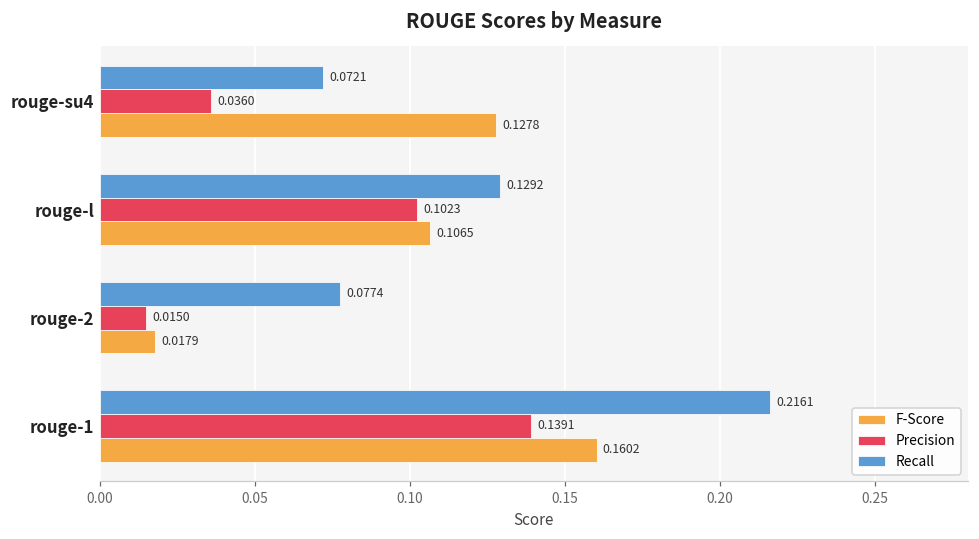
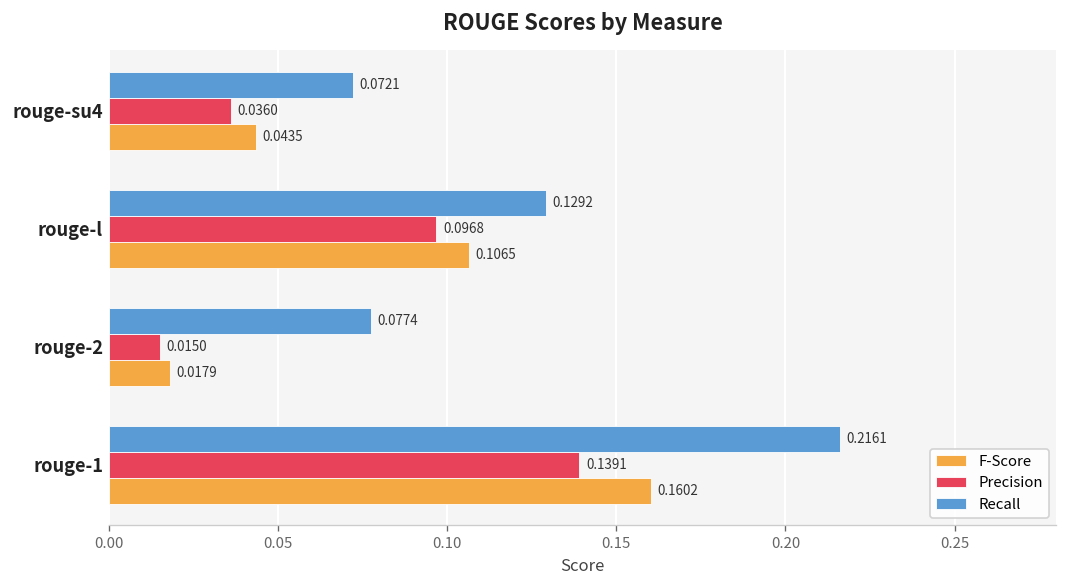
F-Score, rouge-su4: 0.1278 -> 0.0435
Precision, rouge-l: 0.1023 -> 0.0968
